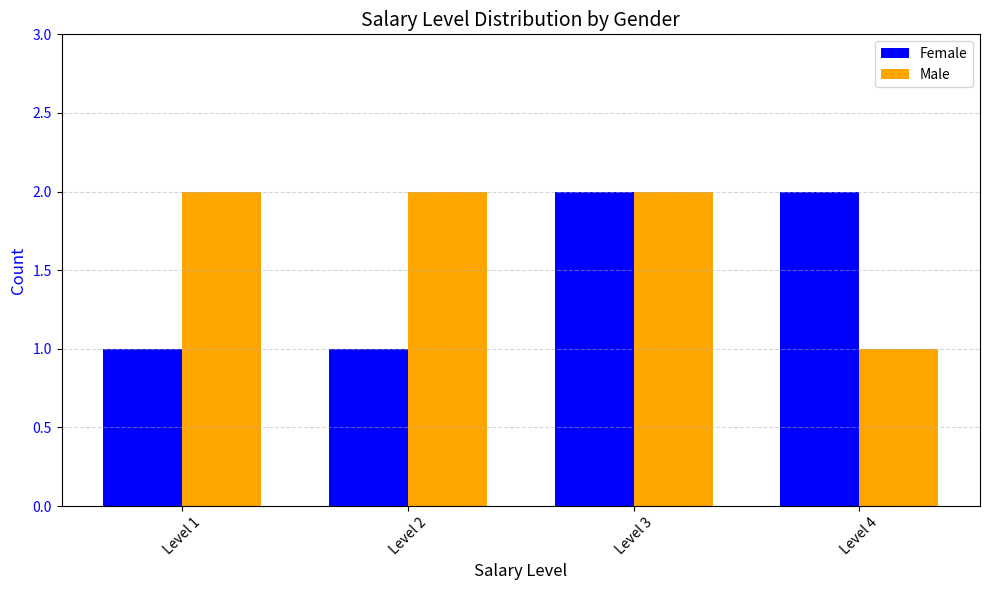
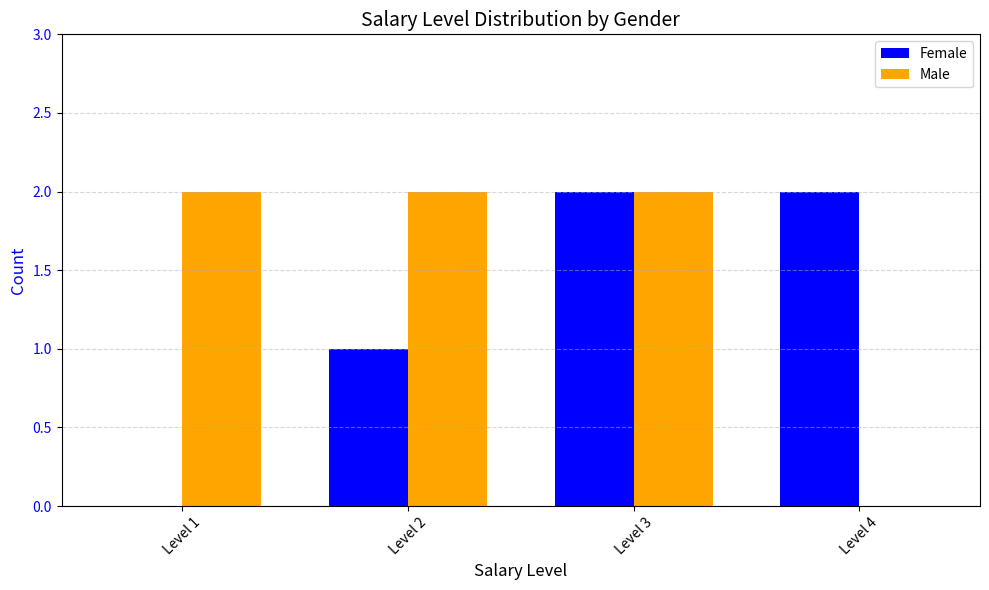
Female, Level 1: 1 -> 0
Male, Level 4: 1 -> 0
